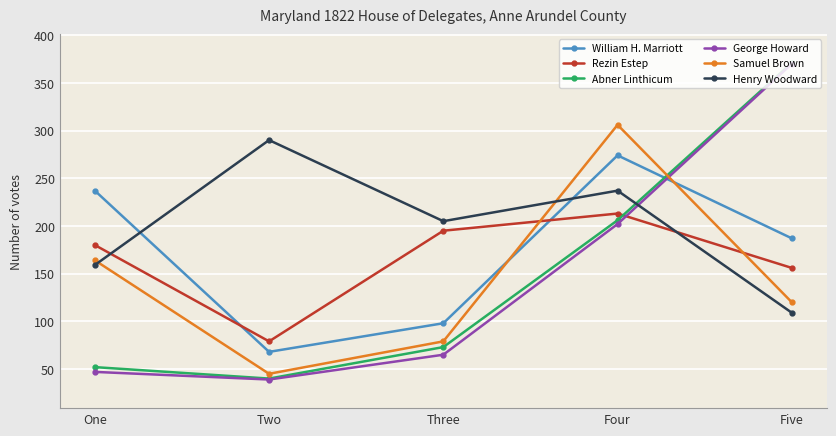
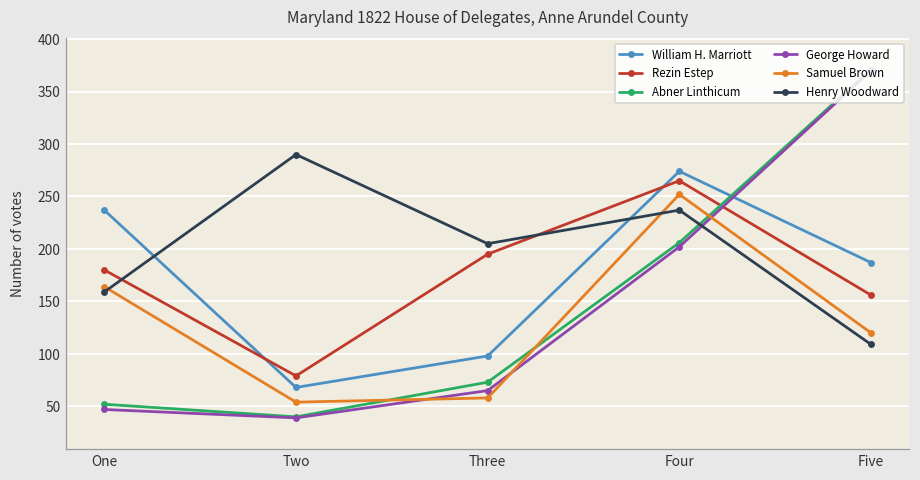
Samuel Brown, Two: 45 -> 54
Samuel Brown, Three: 80 -> 60
Rezin Estep, Four: 210 -> 270
Samuel Brown, Four: 310 -> 250
